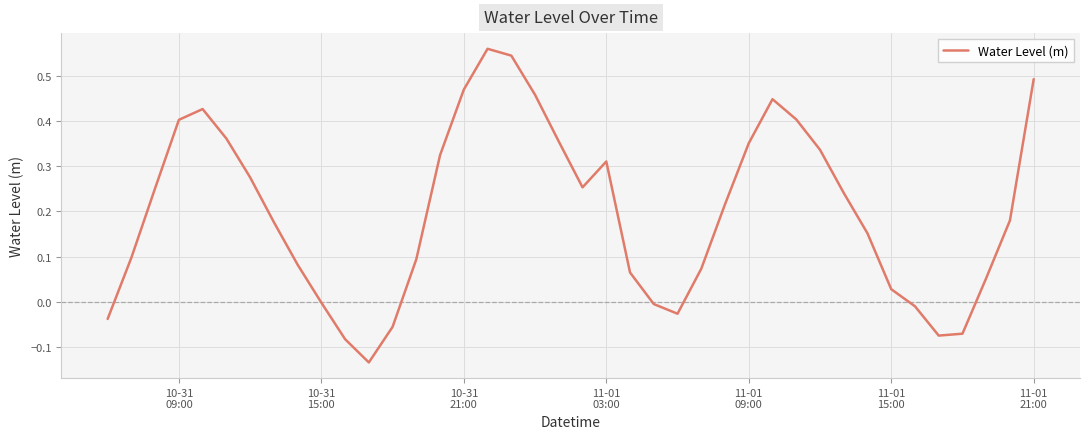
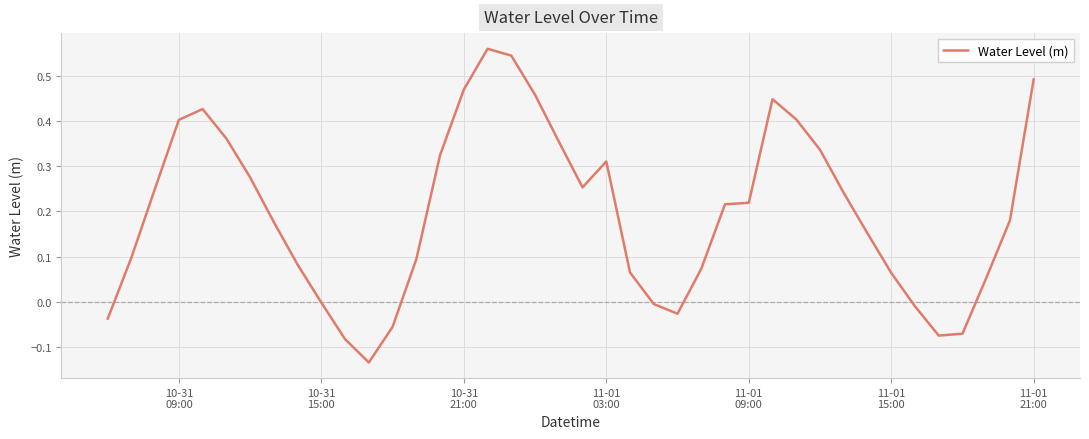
11-01 09:00: 0.35 -> 0.22
11-01 15:00: 0.03 -> 0.06
